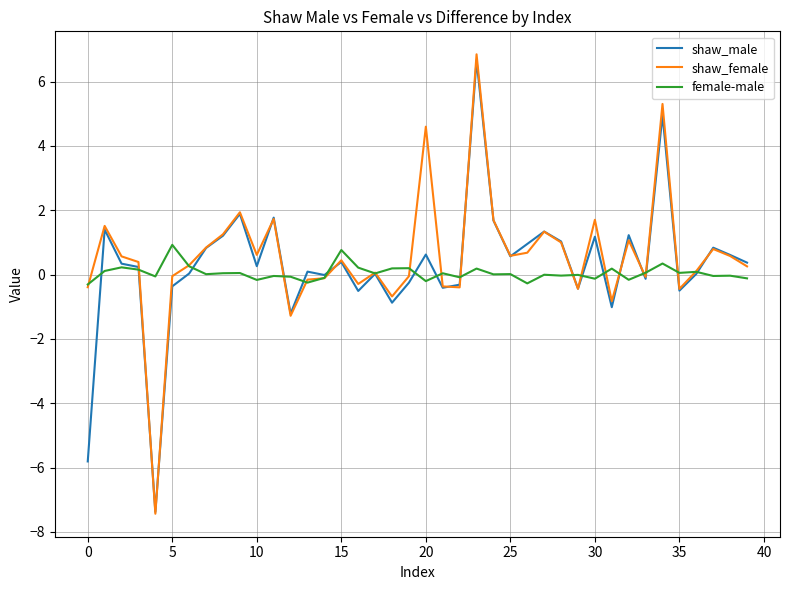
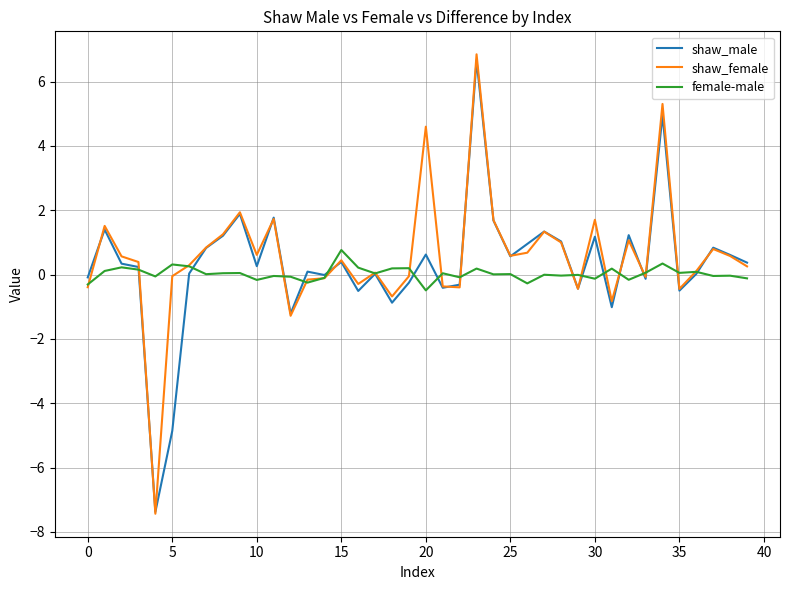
shaw_male, 0: -5.8 -> -0.1
shaw_male, 5: -0.4 -> -4.9
female-male, 5: 0.9 -> 0.3
female-male, 20: -0.2 -> -0.5
